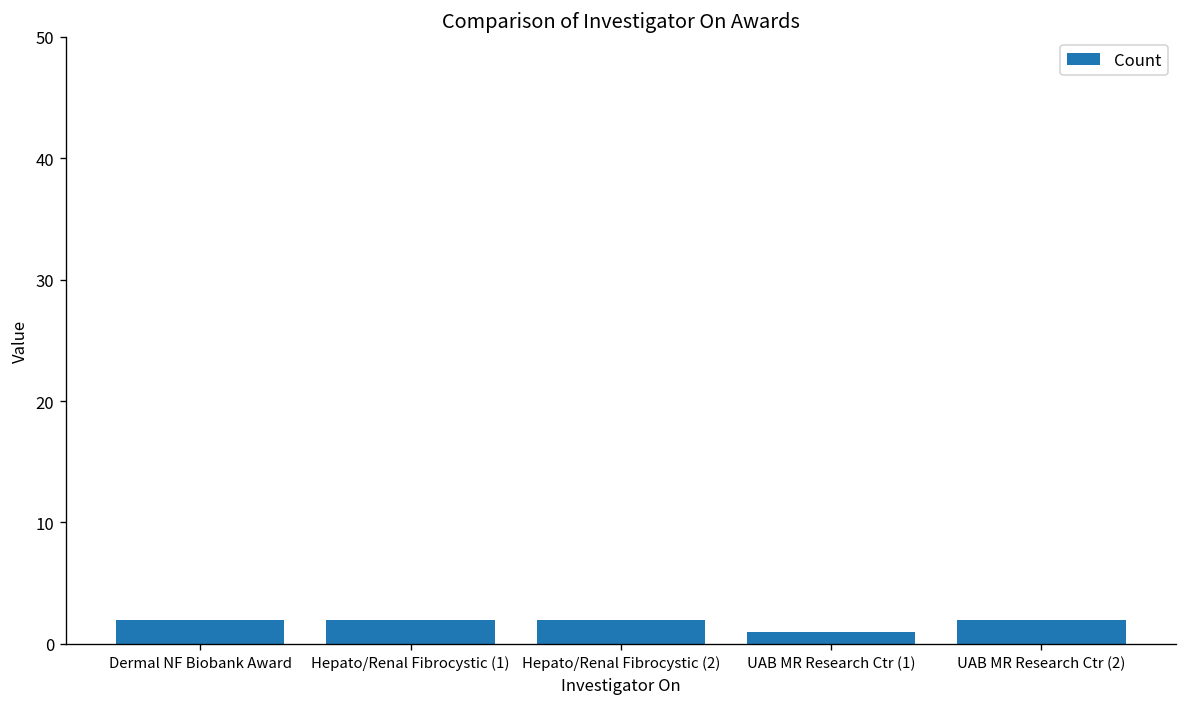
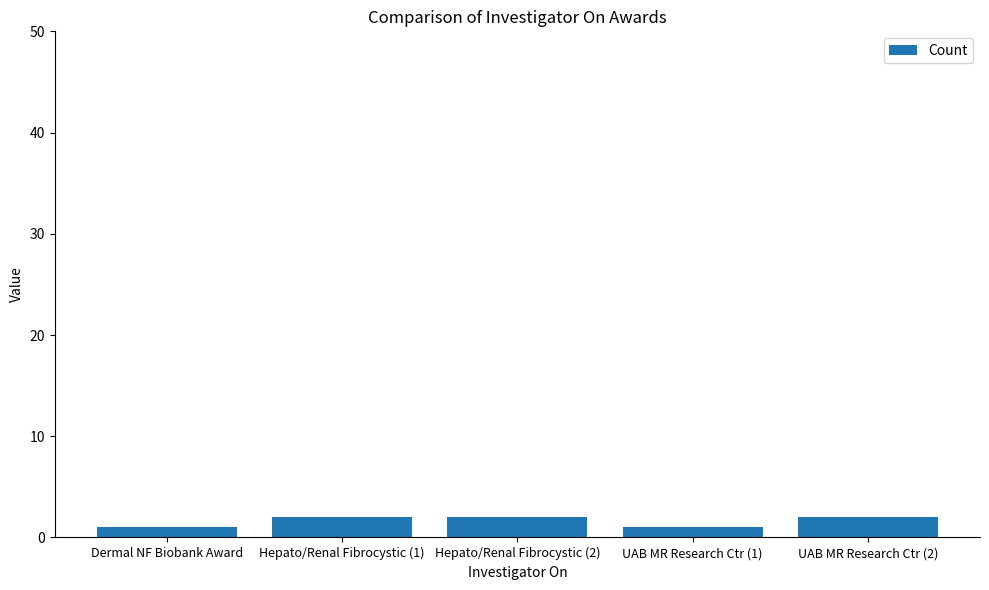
Dermal NF Biobank Award: 2 -> 1
